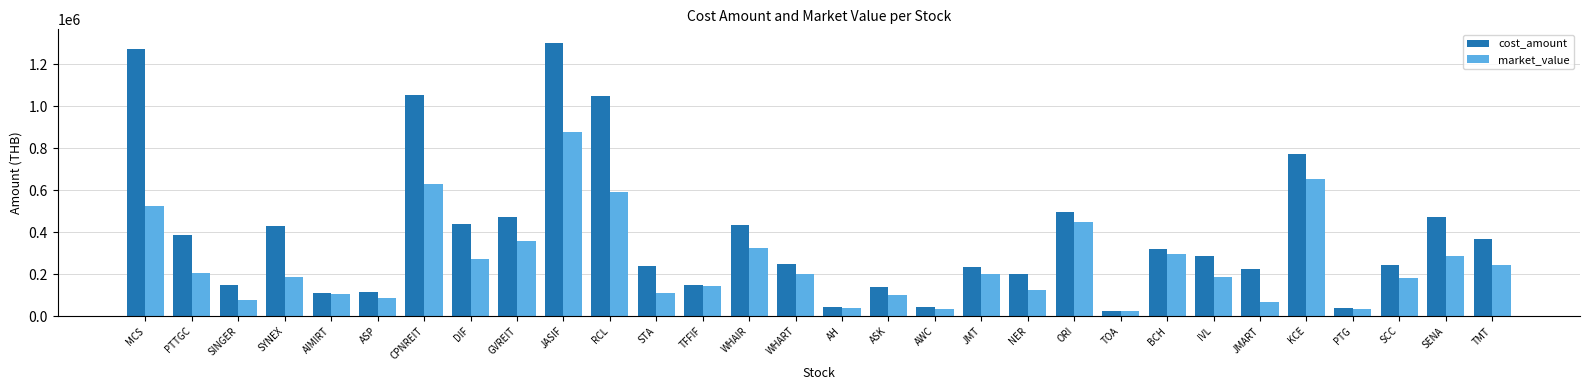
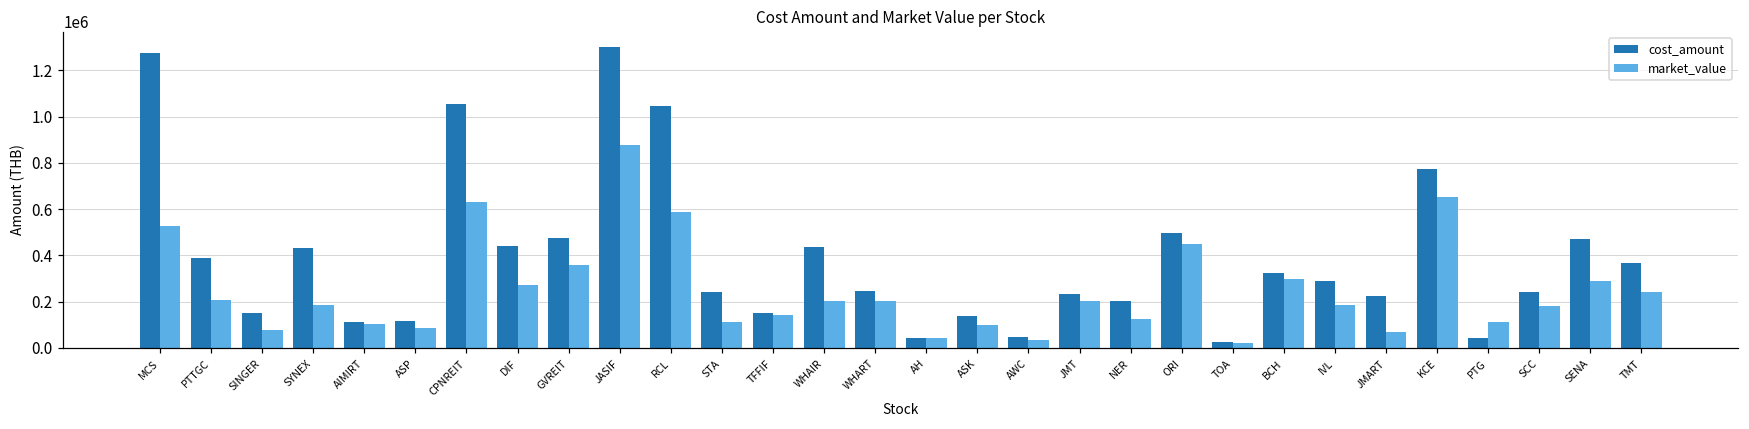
market_value, WHAIR: 330000 -> 200000
market_value, PTG: 30000 -> 110000
